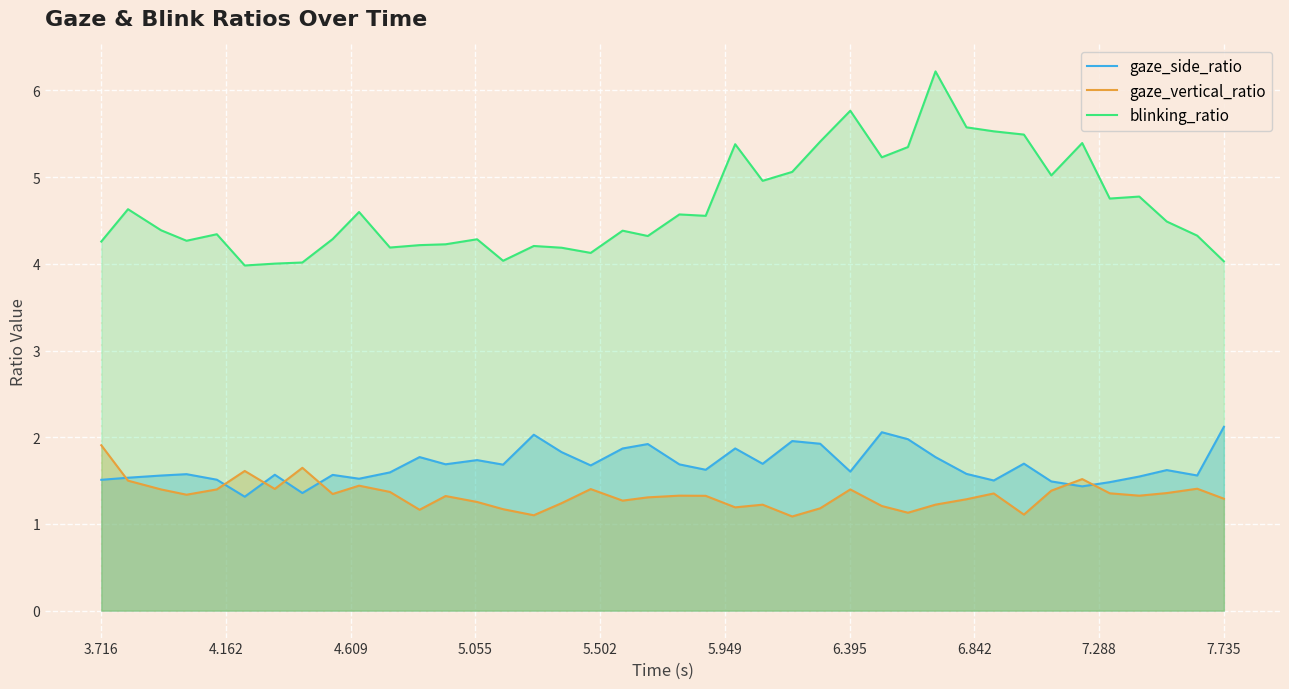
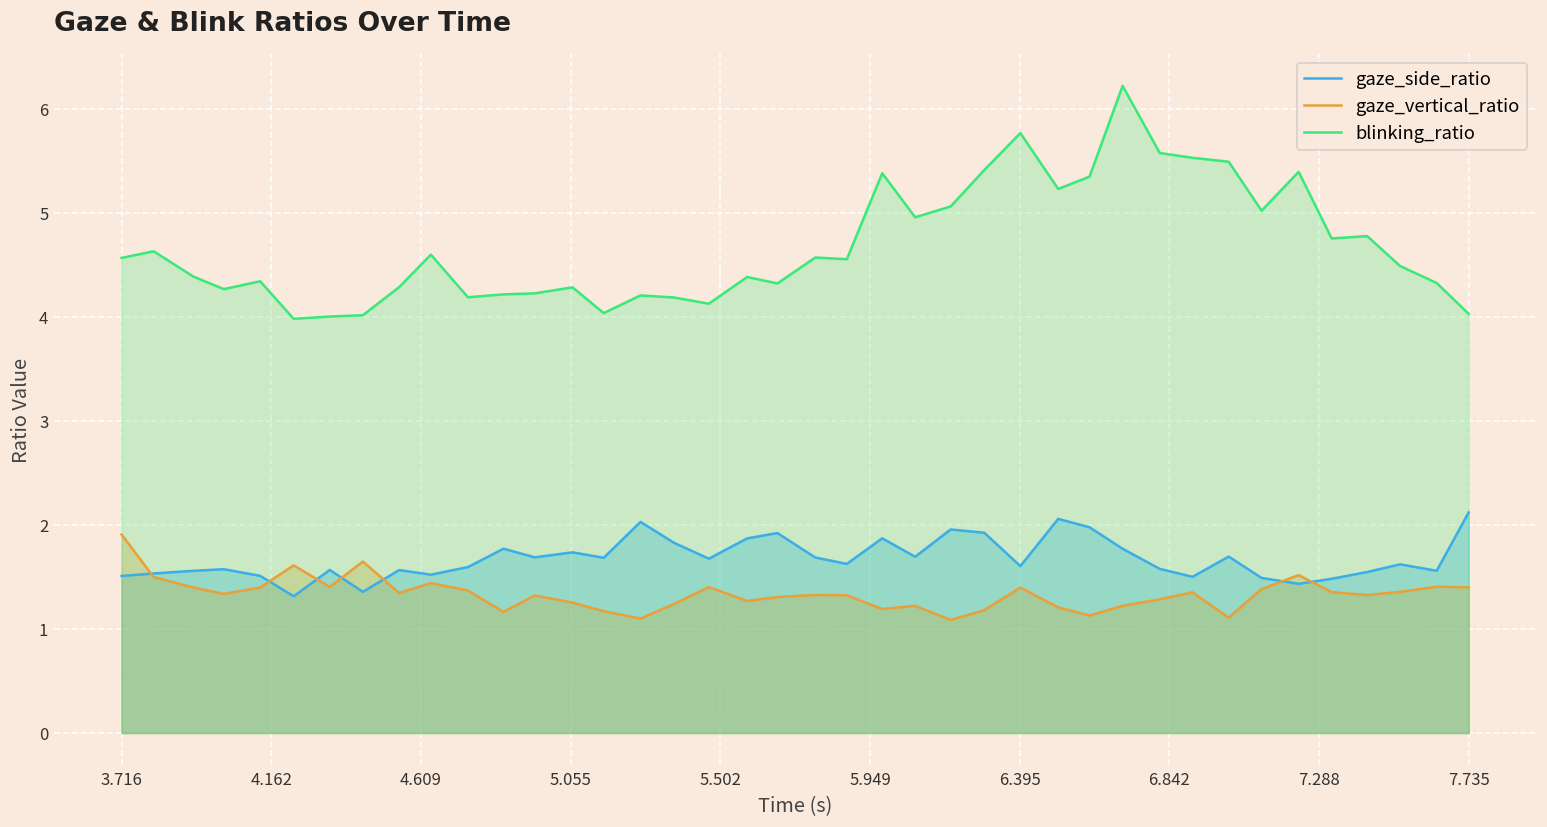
blinking_ratio, 3.716: 4.3 -> 4.6
gaze_vertical_ratio, 7.735: 1.3 -> 1.4
